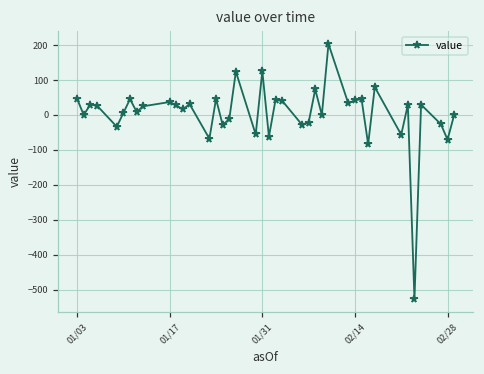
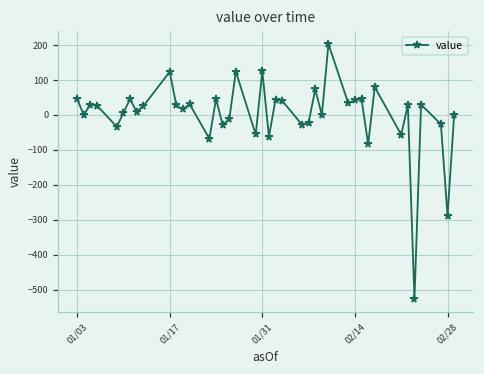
01/17: 40 -> 120
02/28: -70 -> -290
